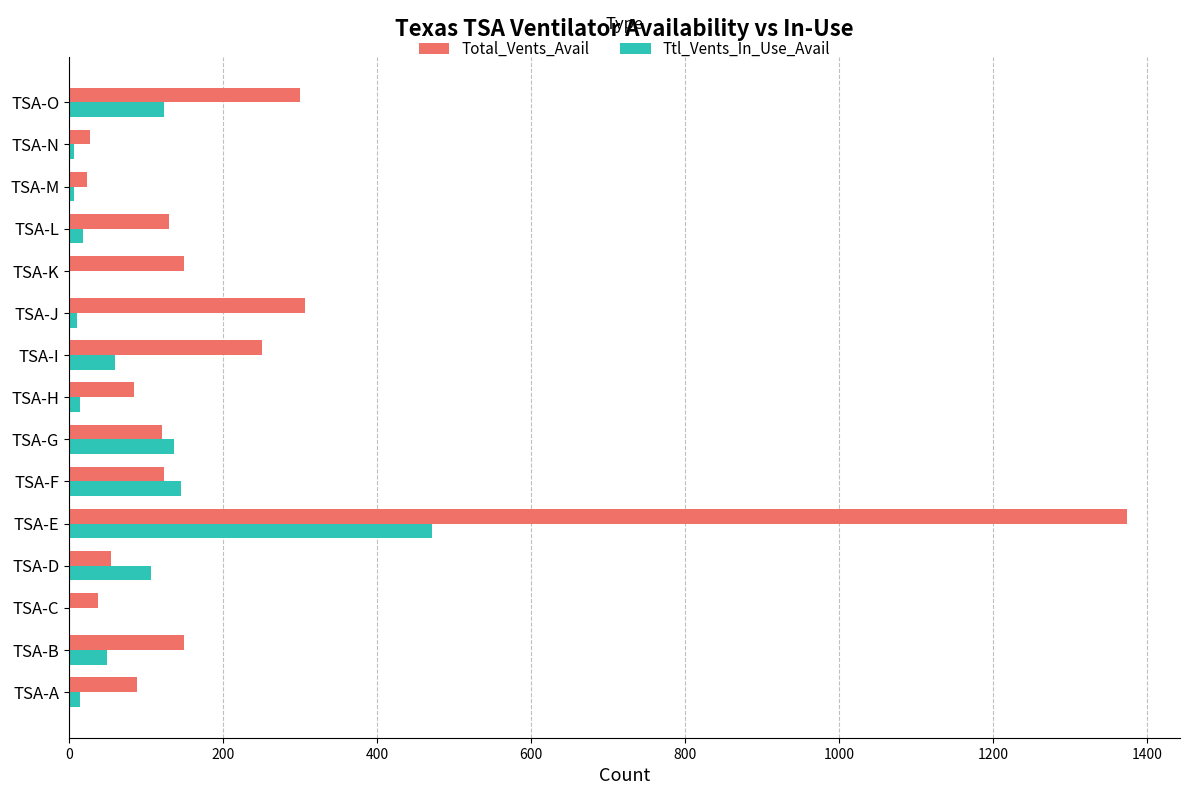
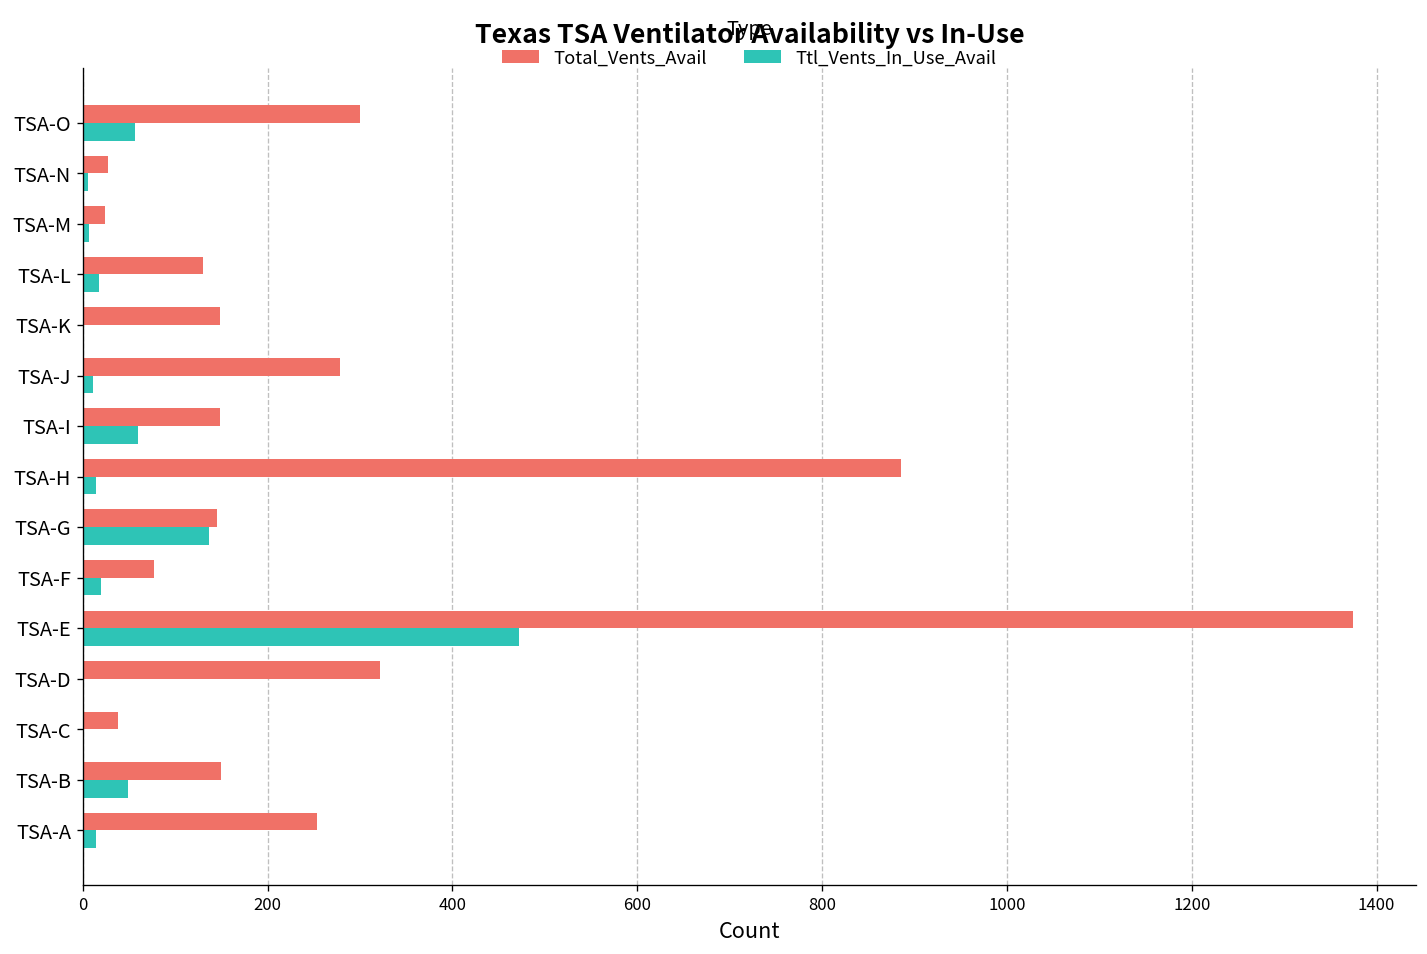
Ttl_Vents_In_Use_Avail, TSA-O: 120 -> 60
Total_Vents_Avail, TSA-J: 310 -> 280
Total_Vents_Avail, TSA-I: 250 -> 150
Total_Vents_Avail, TSA-H: 80 -> 890
Total_Vents_Avail, TSA-G: 120 -> 150
Total_Vents_Avail, TSA-F: 120 -> 80
Ttl_Vents_In_Use_Avail, TSA-F: 150 -> 20
Total_Vents_Avail, TSA-D: 60 -> 320
Ttl_Vents_In_Use_Avail, TSA-D: 110 -> 0
Total_Vents_Avail, TSA-A: 90 -> 250
